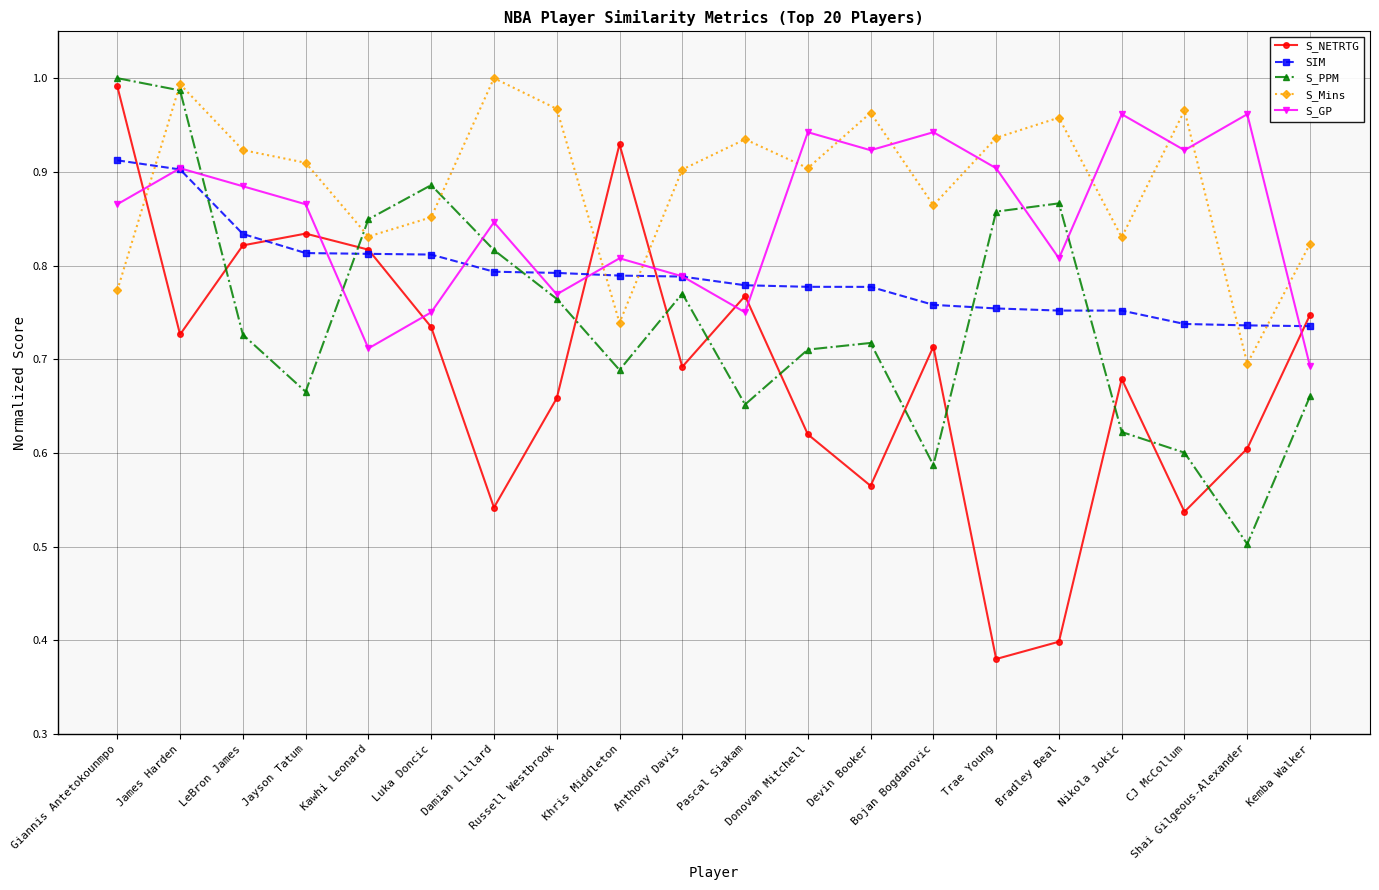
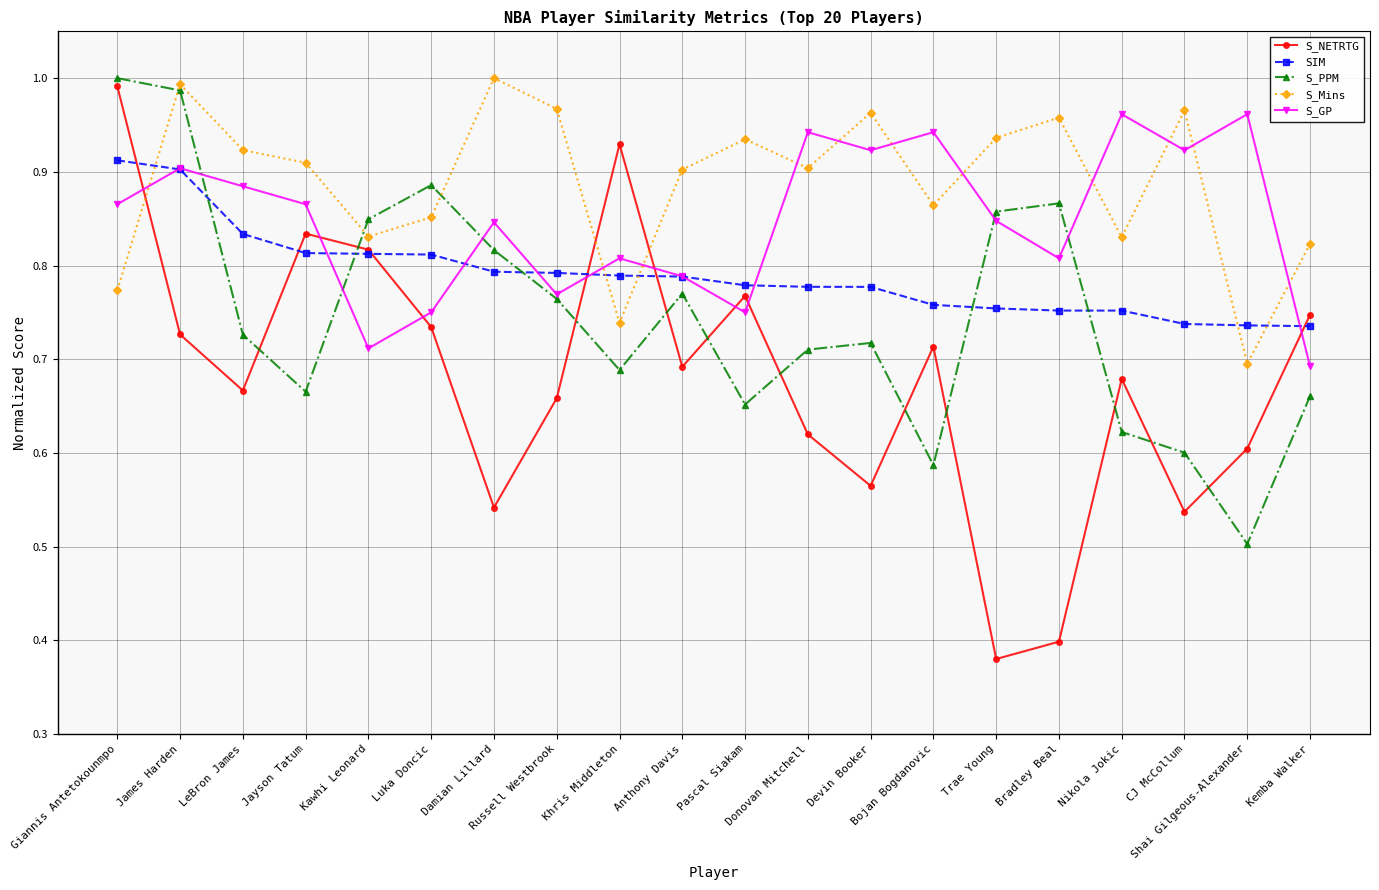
S_NETRTG, LeBron James: 0.82 -> 0.67
S_GP, Trae Young: 0.90 -> 0.85
